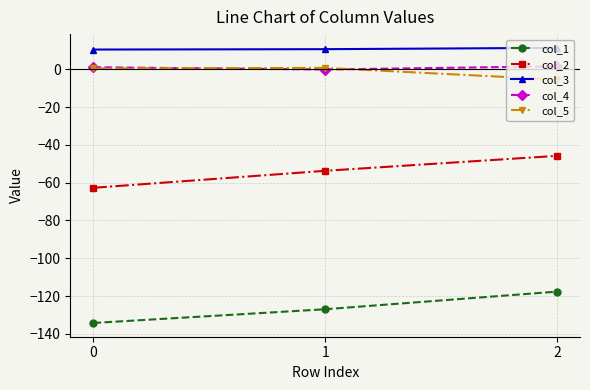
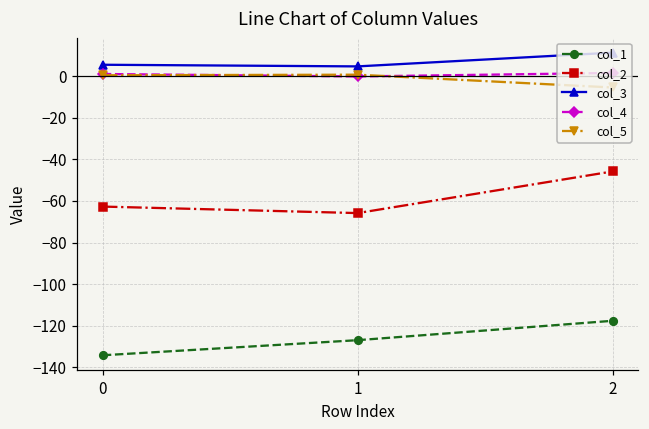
col_3, 0: 10 -> 6
col_2, 1: -54 -> -66
col_3, 1: 11 -> 5
